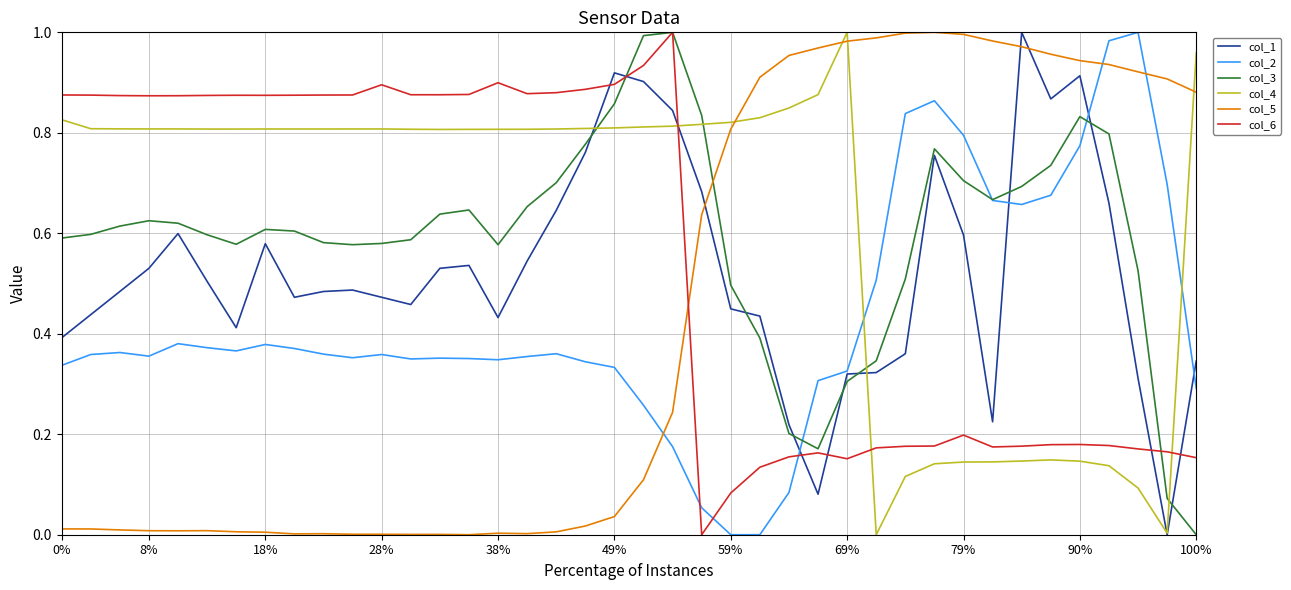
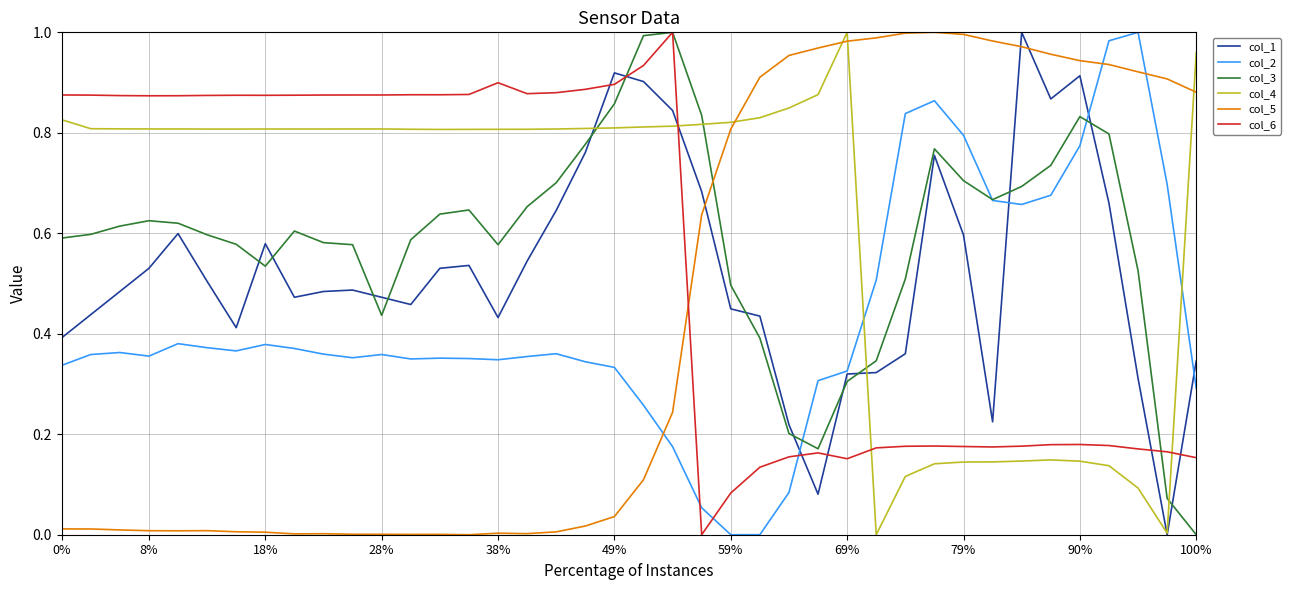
col_3, 18%: 0.61 -> 0.53
col_3, 28%: 0.58 -> 0.44
col_6, 28%: 0.90 -> 0.88
col_6, 79%: 0.20 -> 0.18
